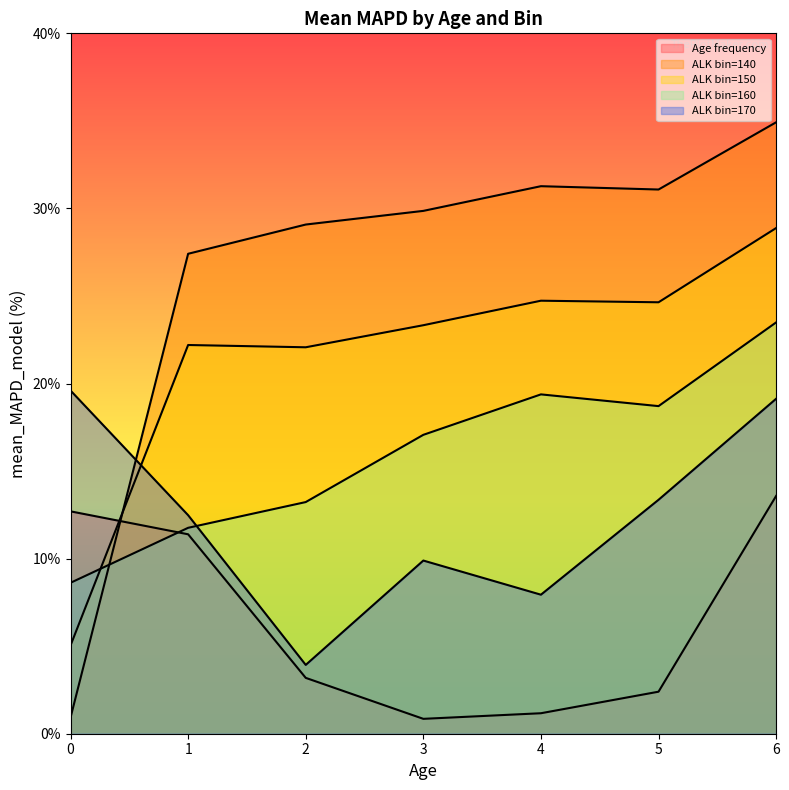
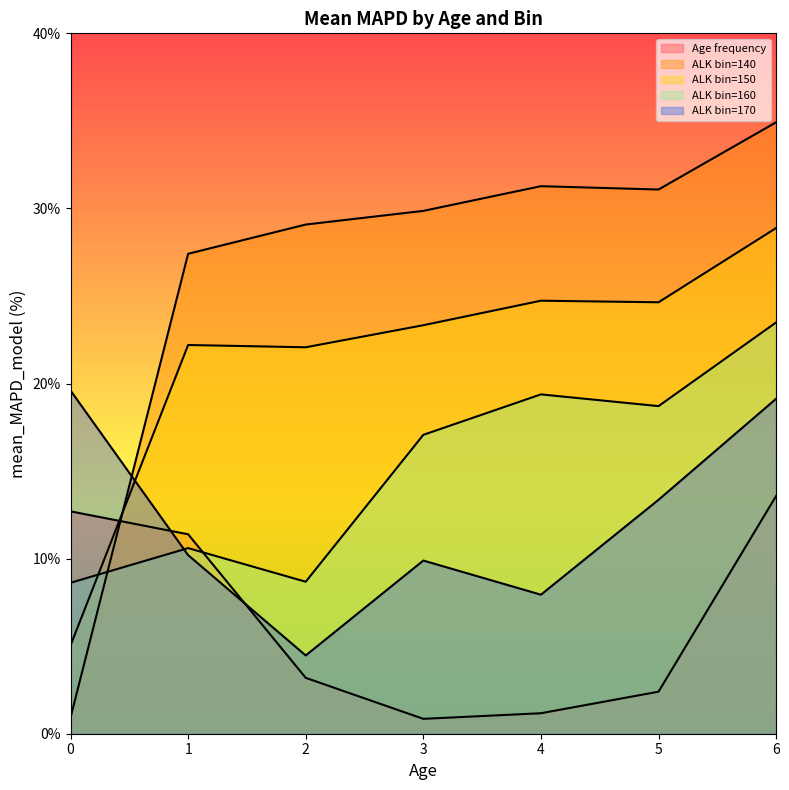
ALK bin=160, 1: 11.8% -> 10.6%
ALK bin=170, 1: 12.5% -> 10.2%
ALK bin=160, 2: 13.2% -> 8.7%
ALK bin=170, 2: 3.9% -> 4.5%
